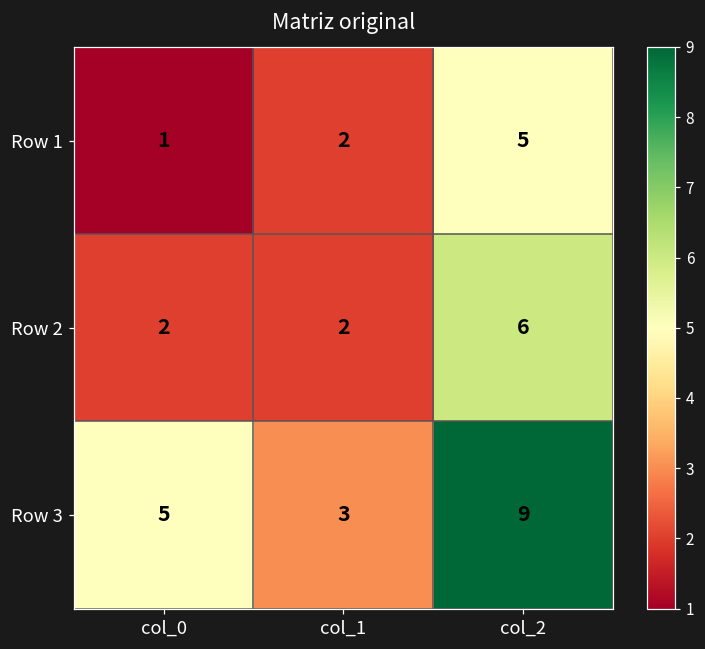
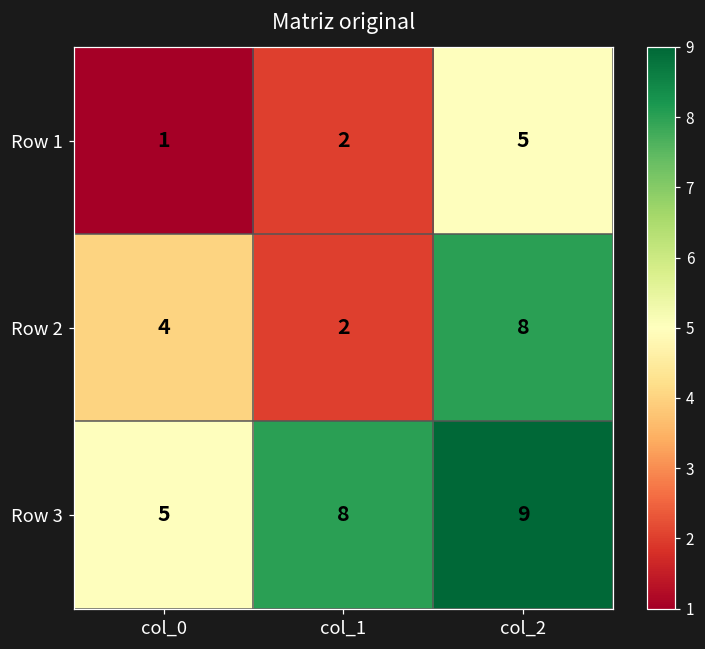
Row 2, col_0: 2 -> 4
Row 2, col_2: 6 -> 8
Row 3, col_1: 3 -> 8
